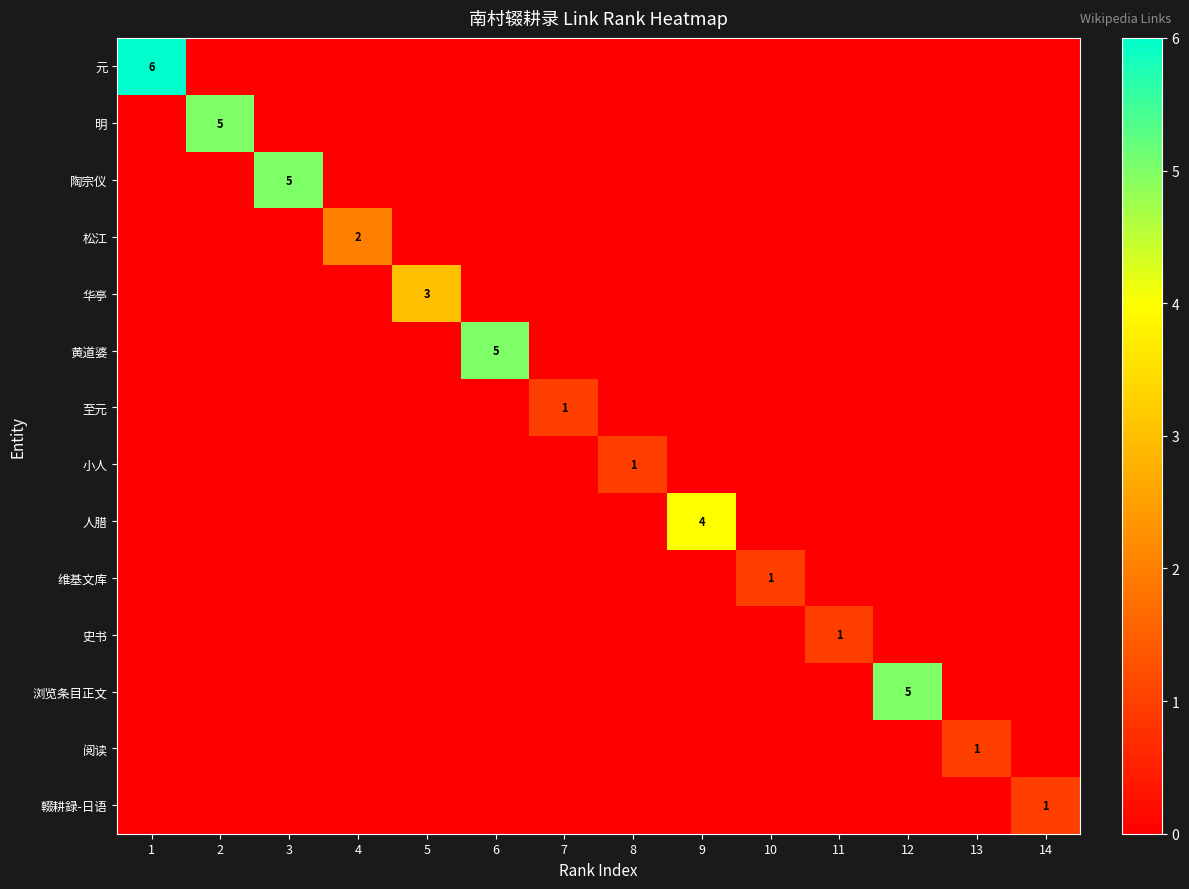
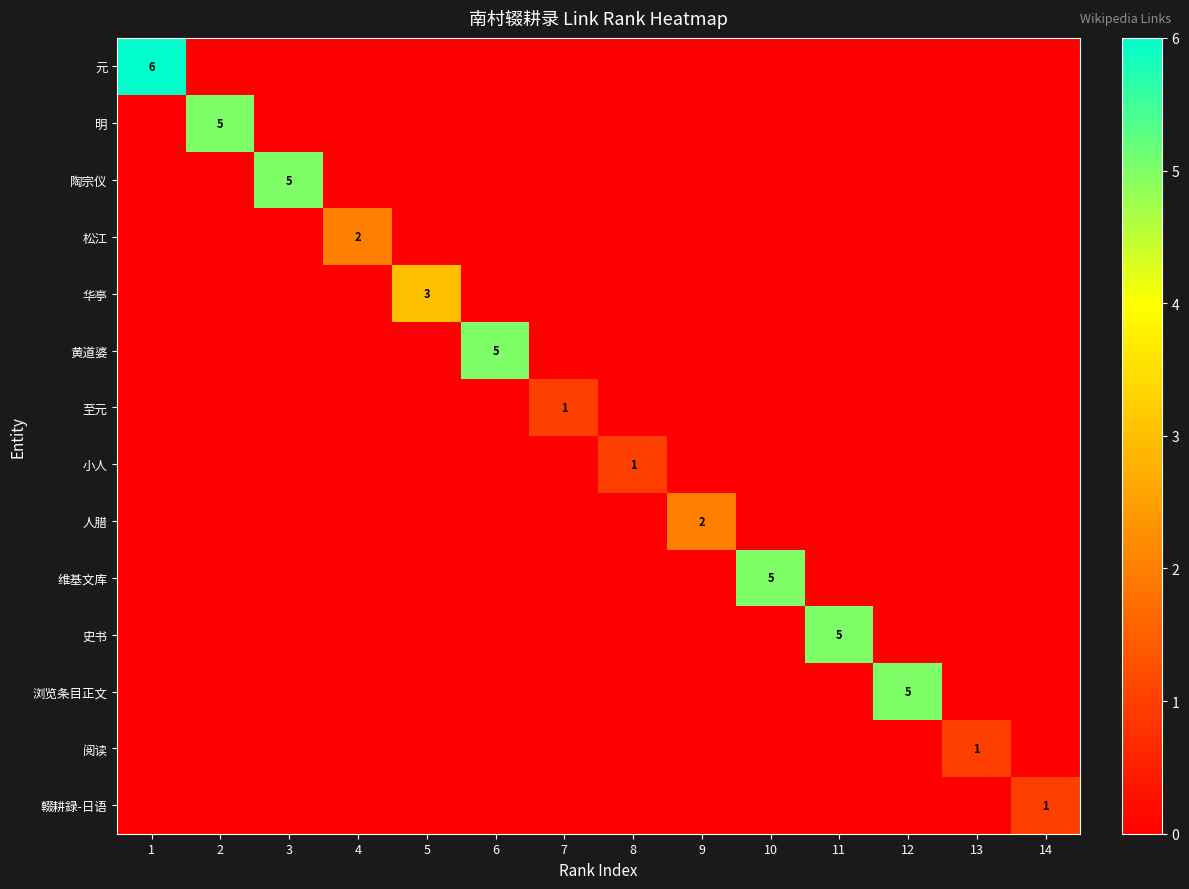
人腊, 9: 4 -> 2
维基文库, 10: 1 -> 5
史书, 11: 1 -> 5
